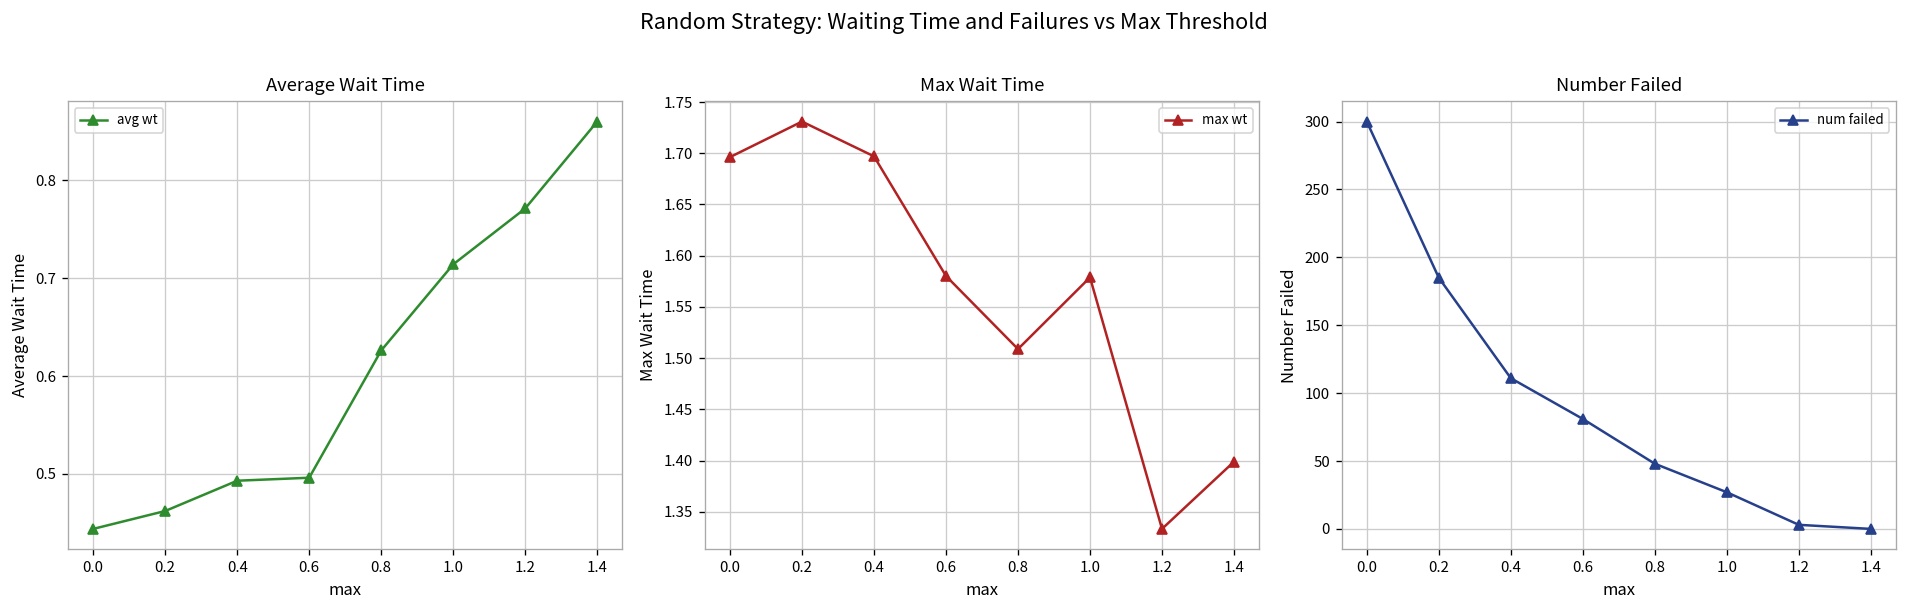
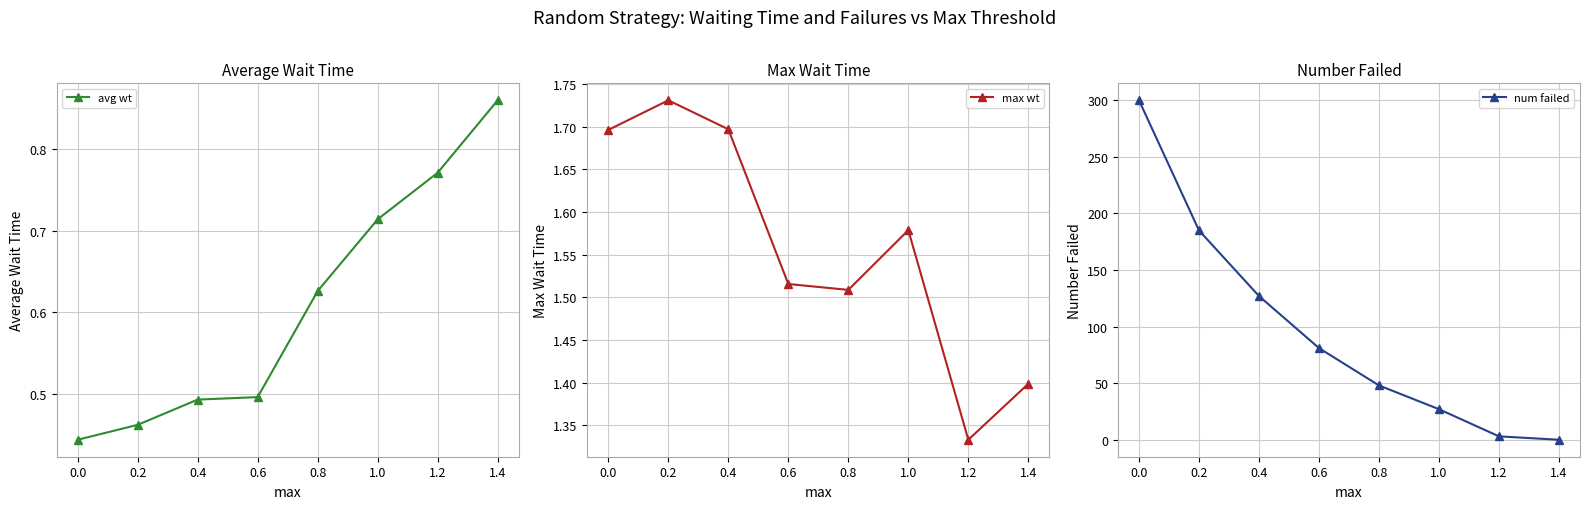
Max Wait Time, 0.6: 1.58 -> 1.52
Number Failed, 0.4: 111 -> 127
